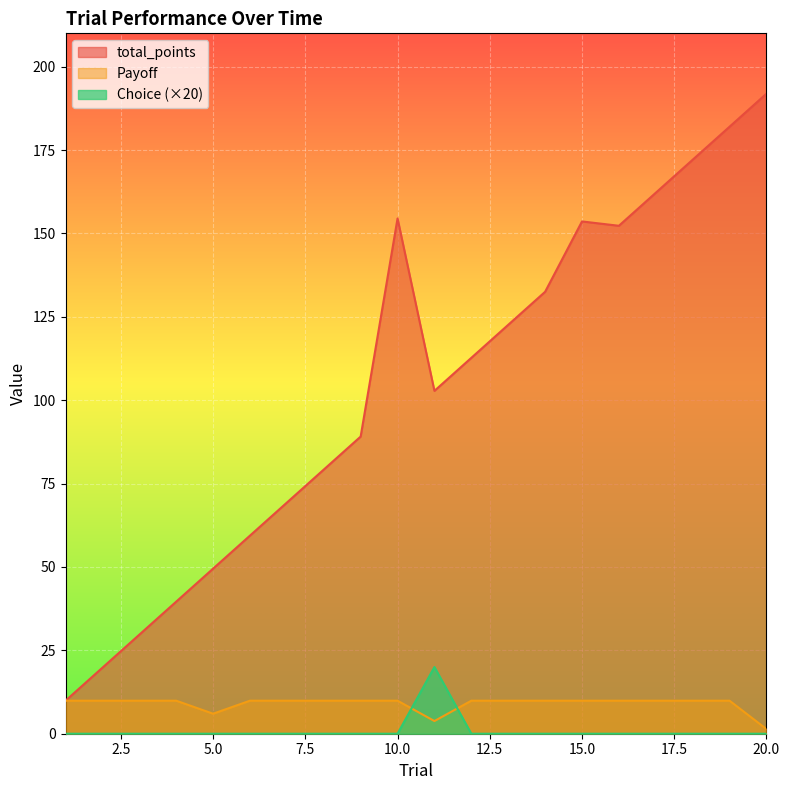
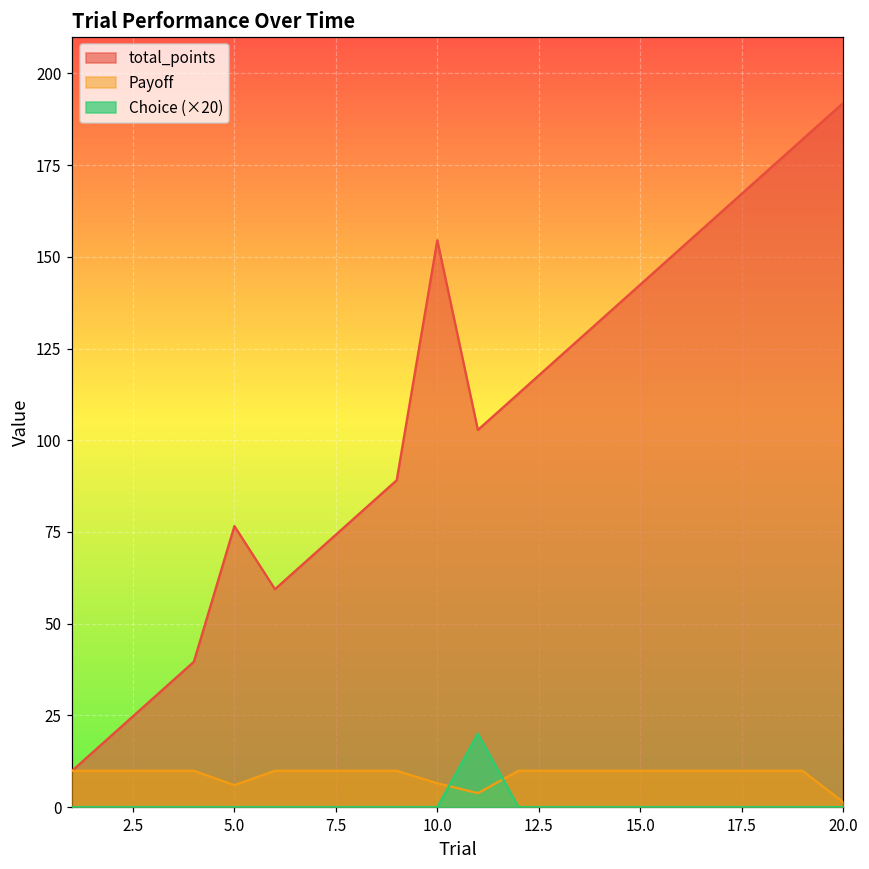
total_points, 5.0: 50 -> 77
Payoff, 10.0: 10 -> 7
total_points, 15.0: 154 -> 142
